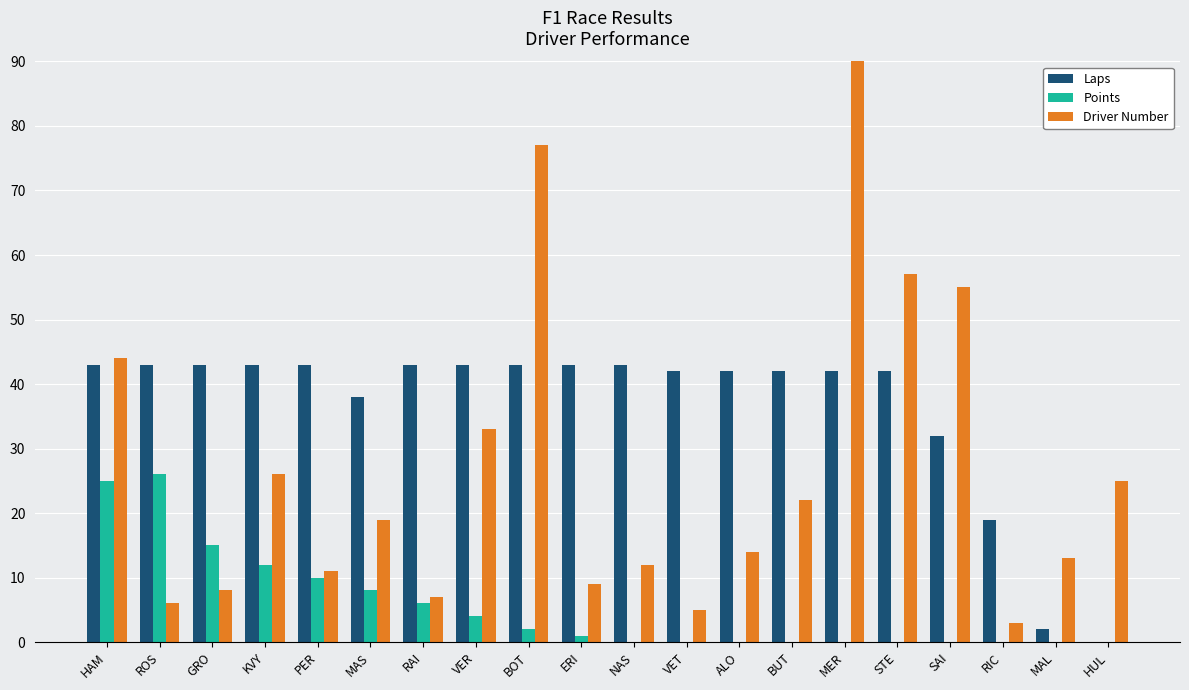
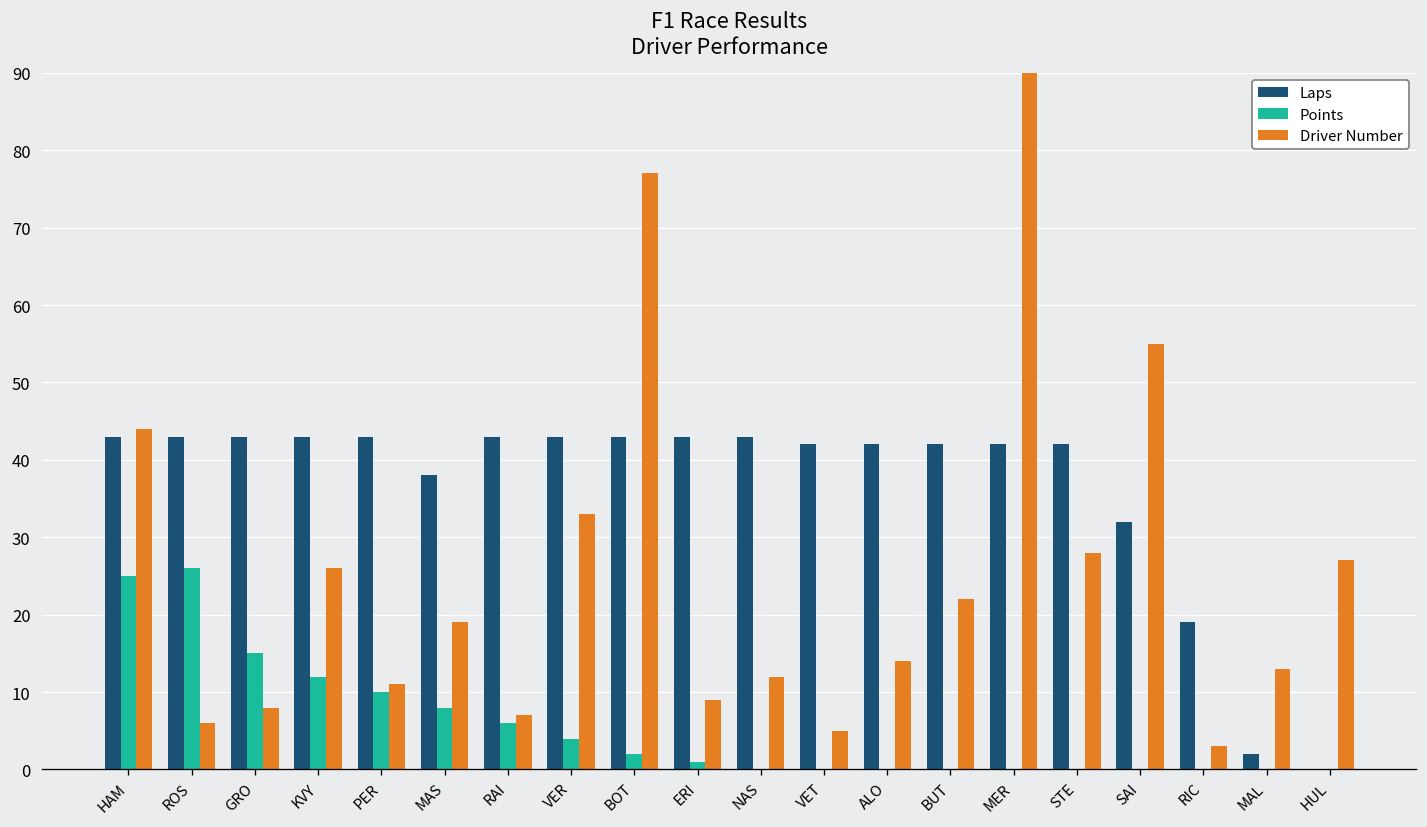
Driver Number, STE: 57 -> 28
Driver Number, HUL: 25 -> 27
